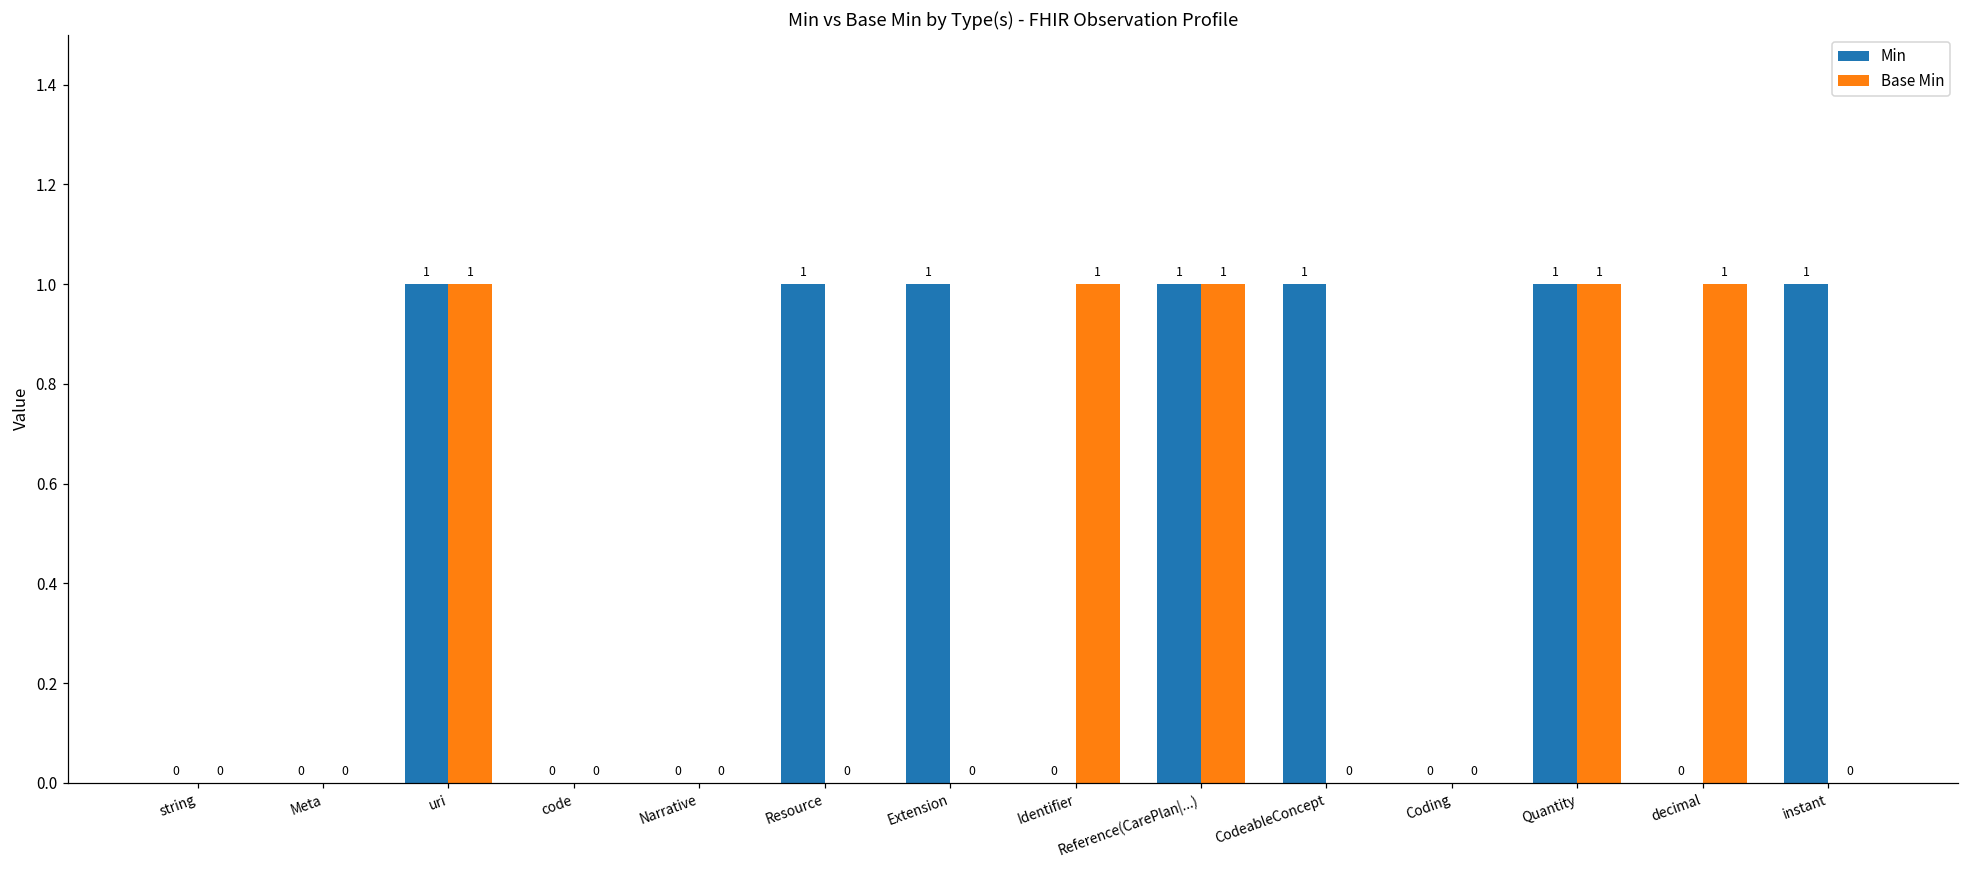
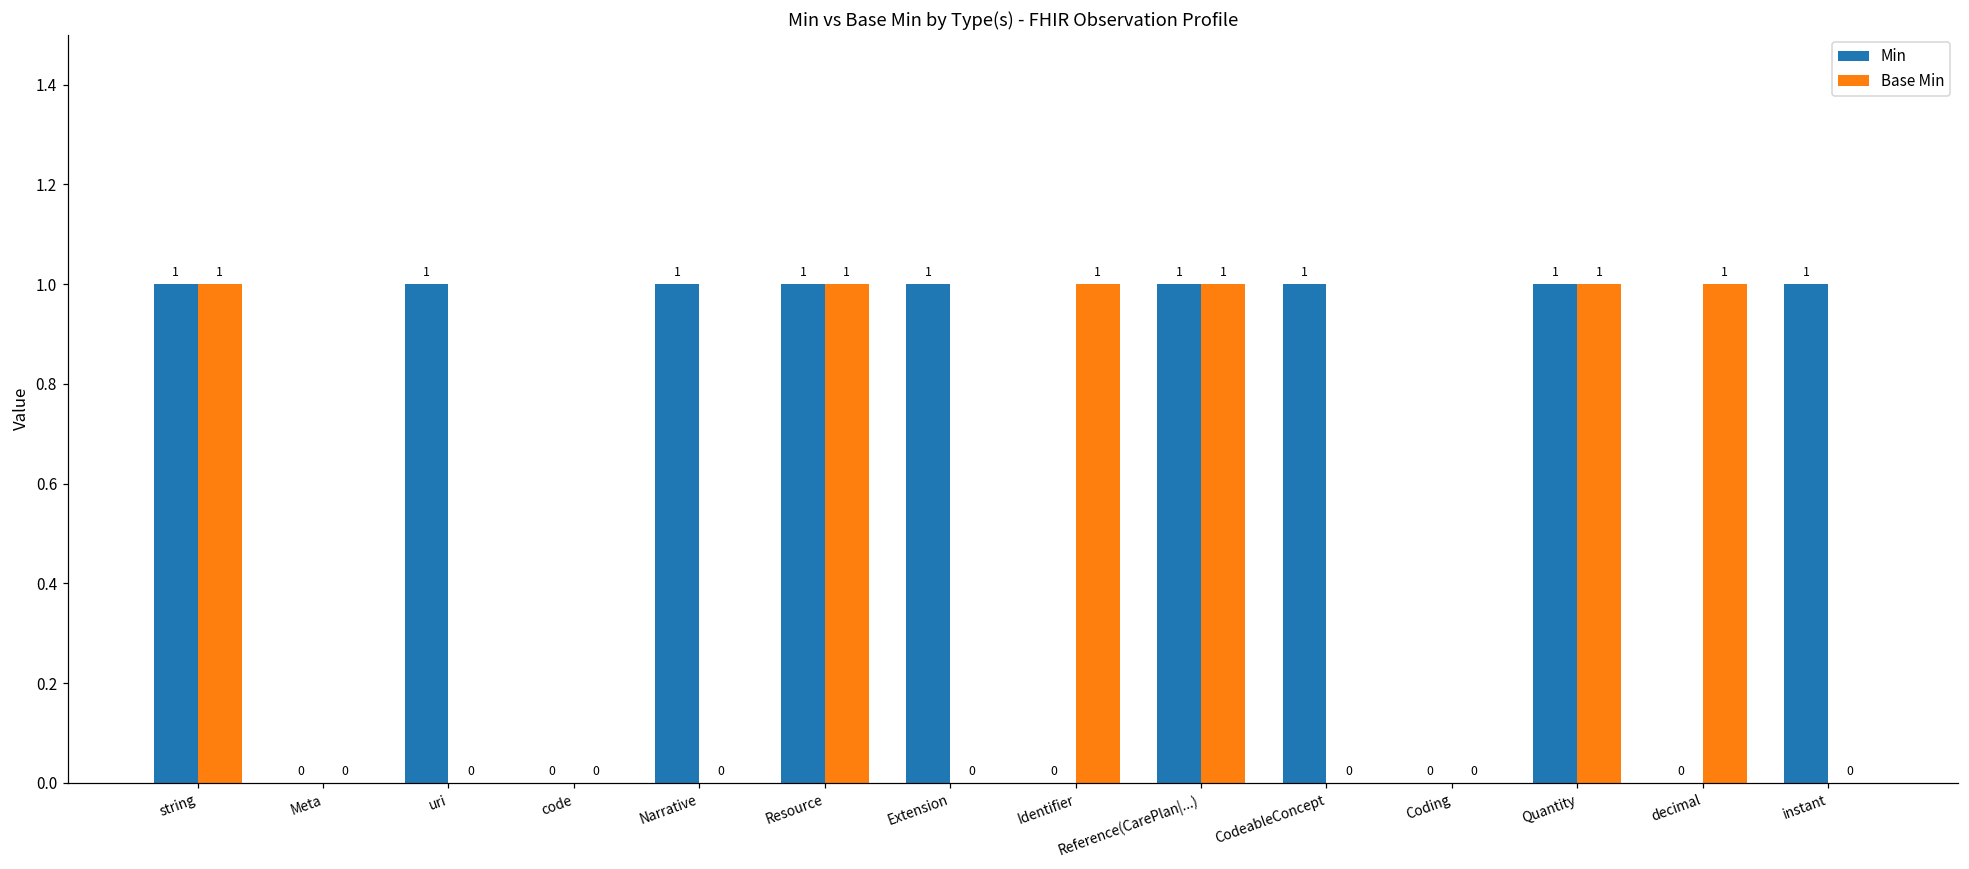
Min, string: 0 -> 1
Base Min, string: 0 -> 1
Base Min, uri: 1 -> 0
Min, Narrative: 0 -> 1
Base Min, Resource: 0 -> 1
